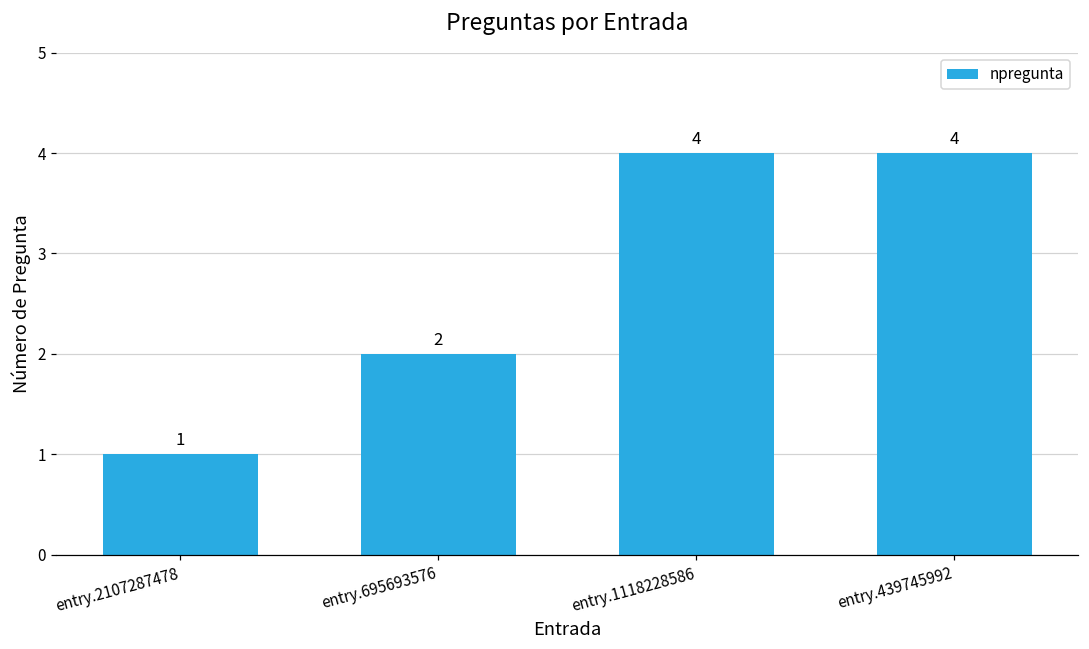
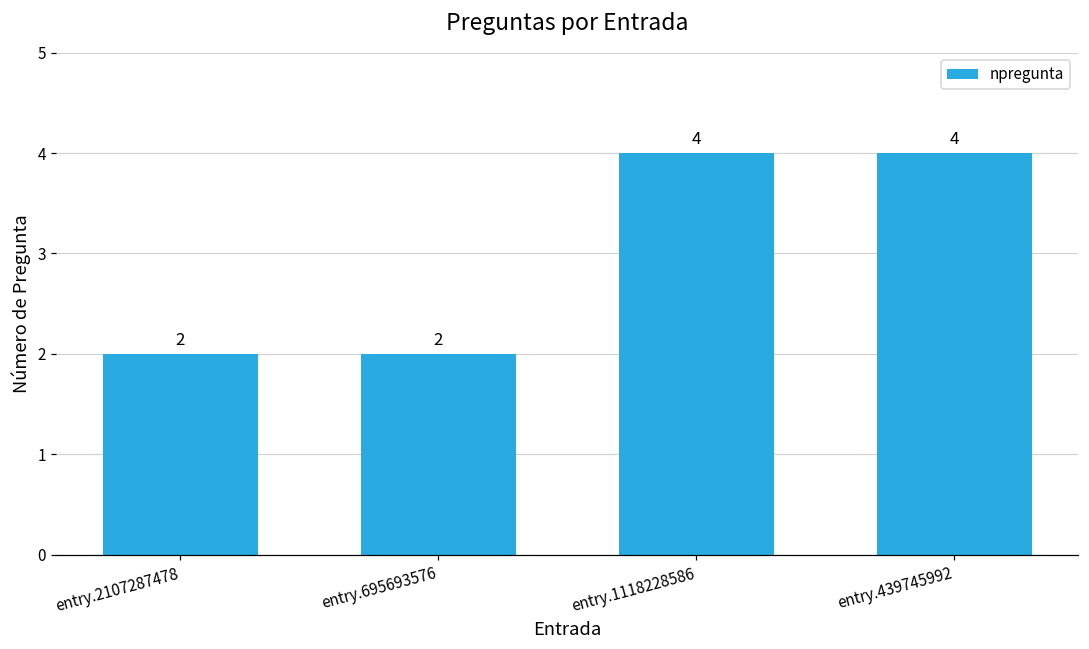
entry.2107287478: 1 -> 2
